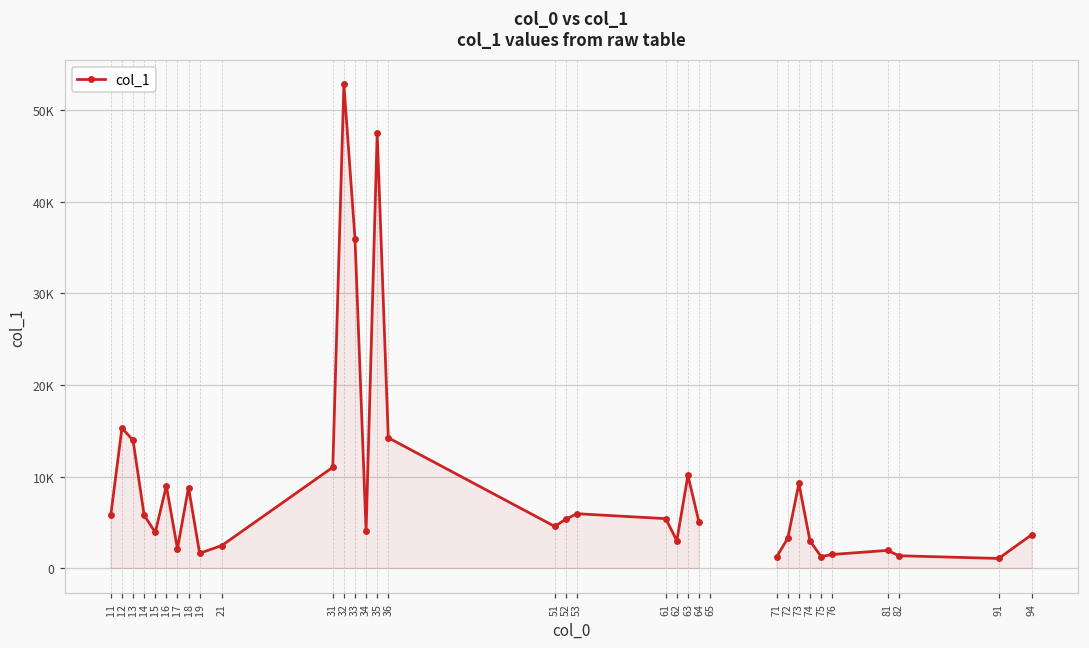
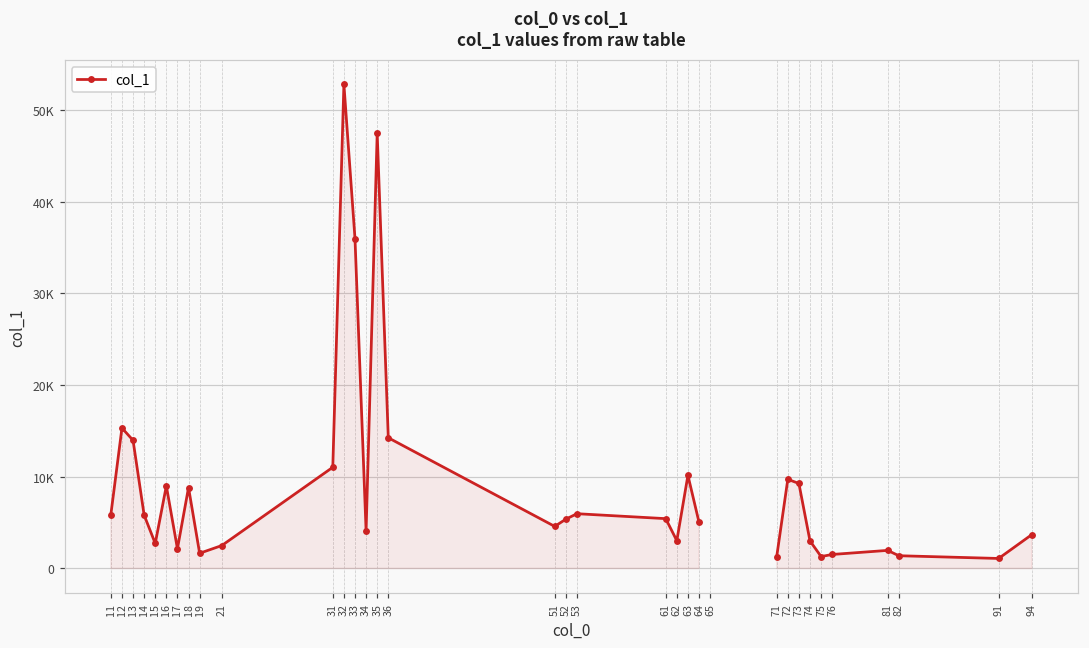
15: 4000 -> 3000
72: 3000 -> 10000
